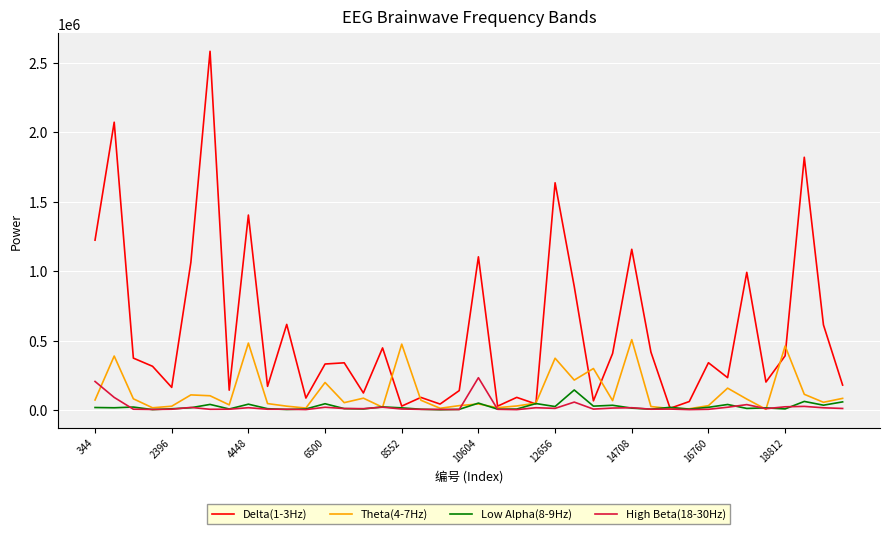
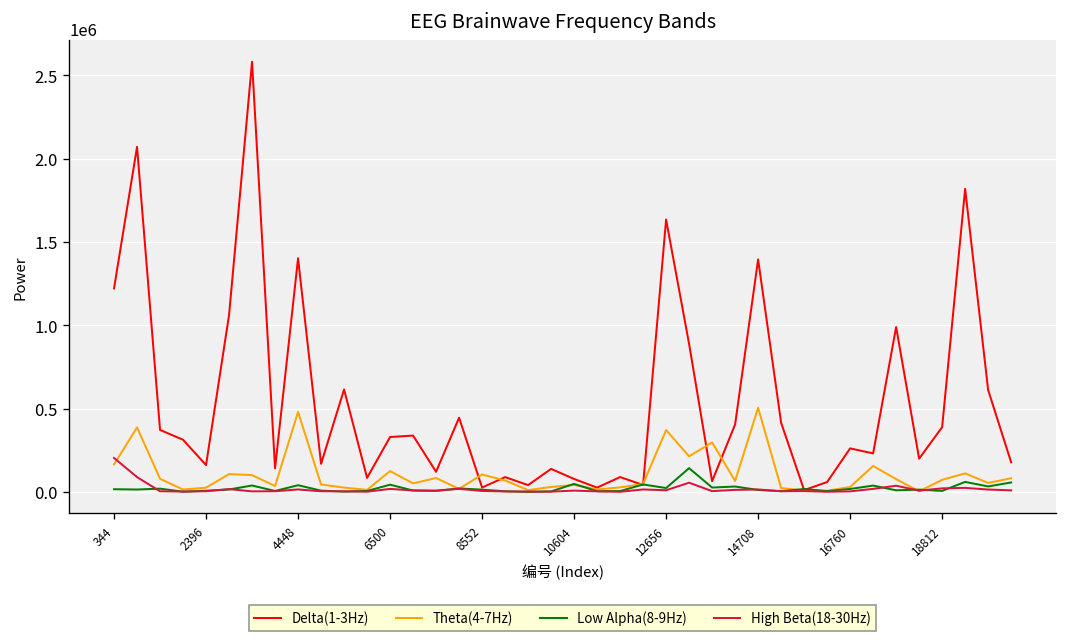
Theta(4-7Hz), 344: 70000 -> 170000
Theta(4-7Hz), 6500: 200000 -> 130000
Theta(4-7Hz), 8552: 470000 -> 110000
Delta(1-3Hz), 10604: 1100000 -> 80000
High Beta(18-30Hz), 10604: 230000 -> 10000
Delta(1-3Hz), 14708: 1160000 -> 1400000
Delta(1-3Hz), 16760: 340000 -> 260000
Theta(4-7Hz), 18812: 460000 -> 70000
